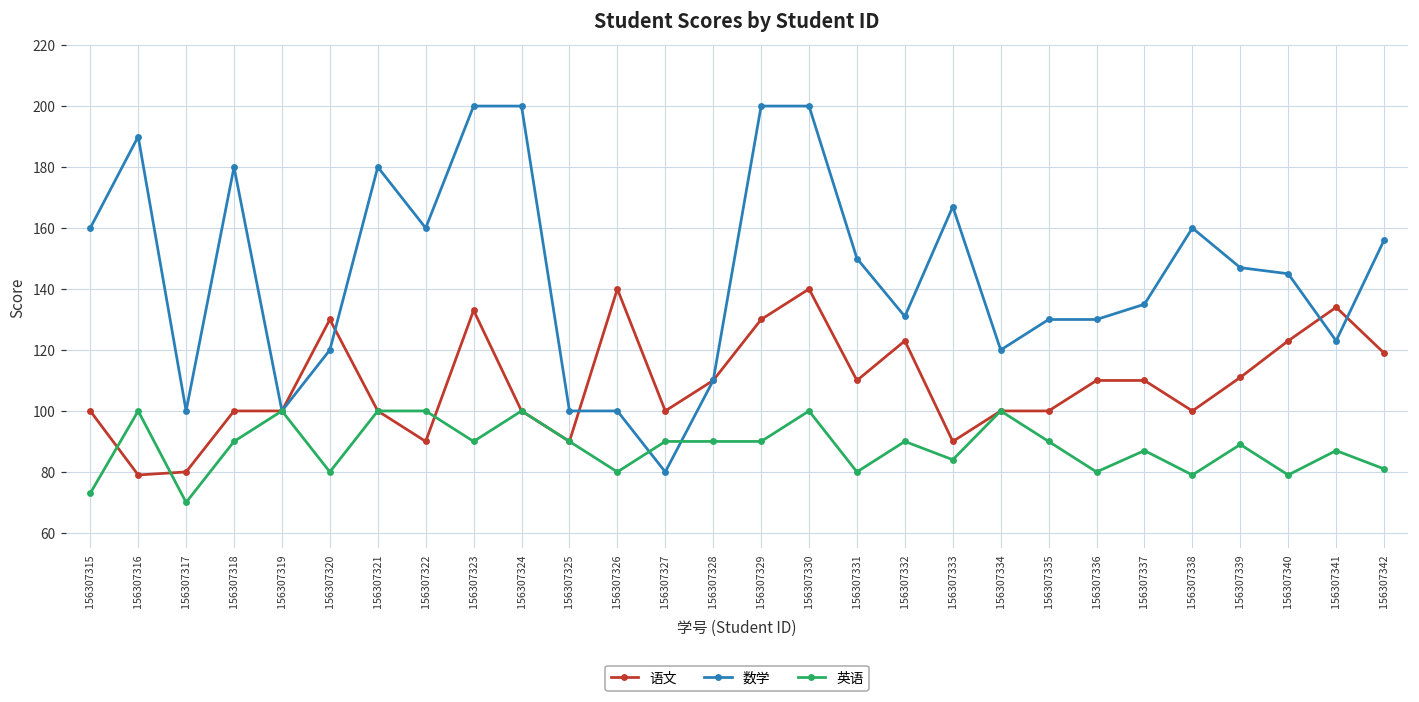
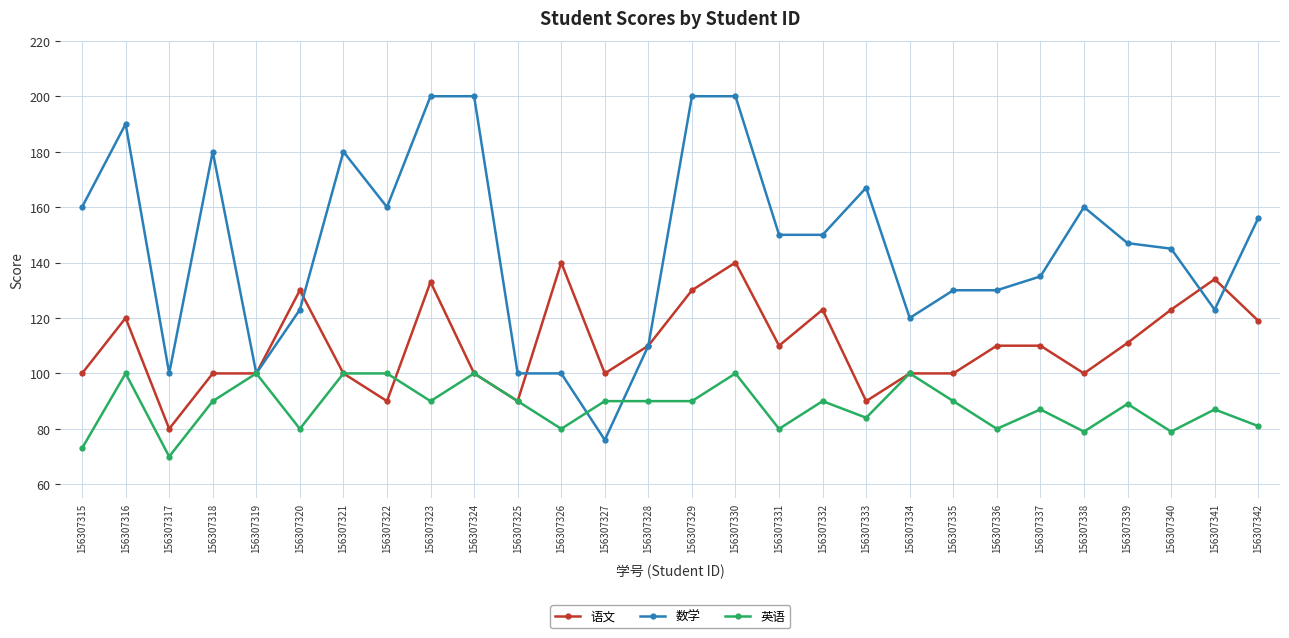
语文, 156307316: 79 -> 120
数学, 156307320: 120 -> 123
数学, 156307327: 80 -> 76
数学, 156307332: 131 -> 150
